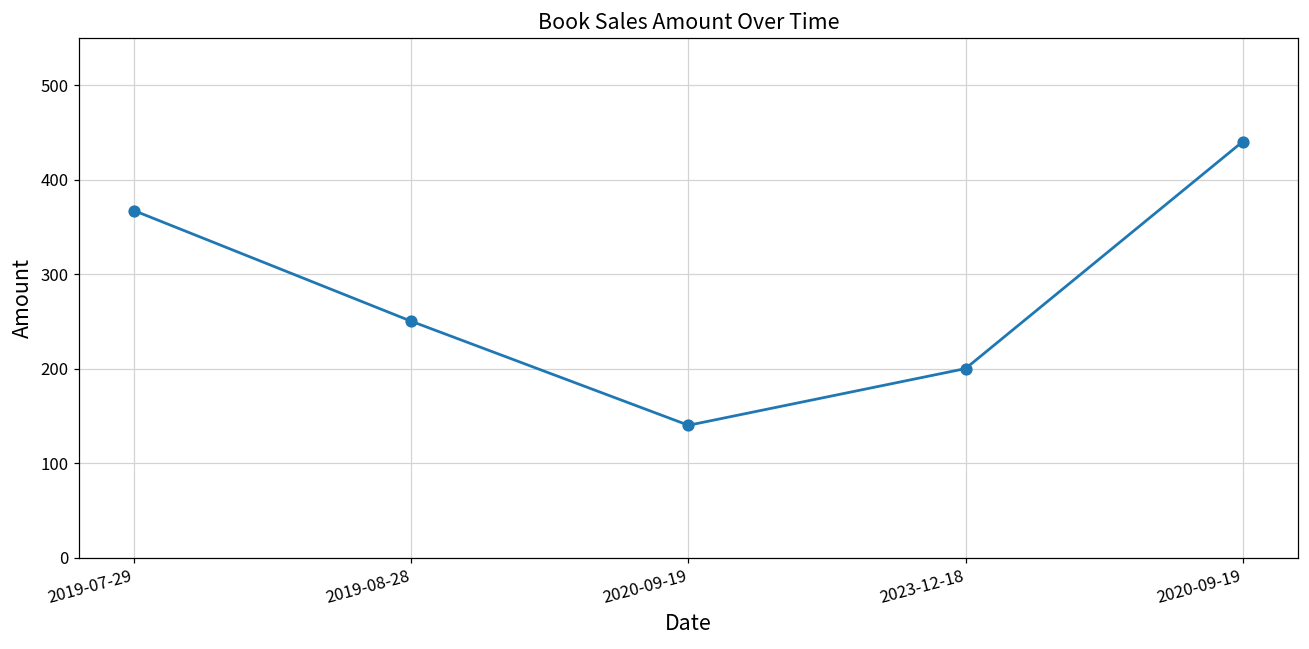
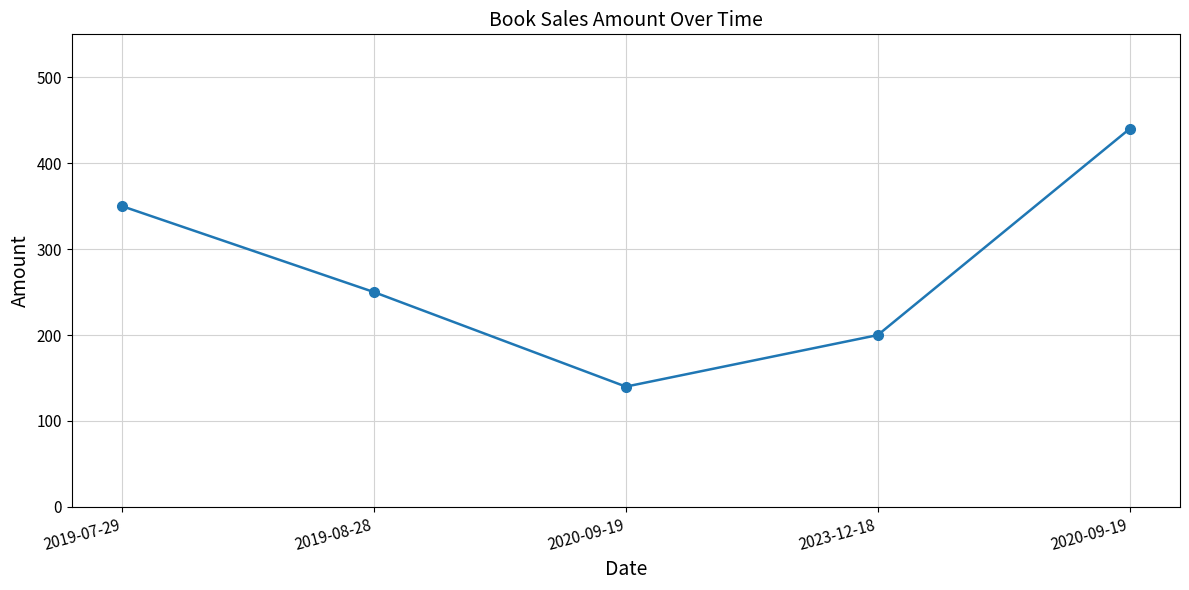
2019-07-29: 370 -> 350
